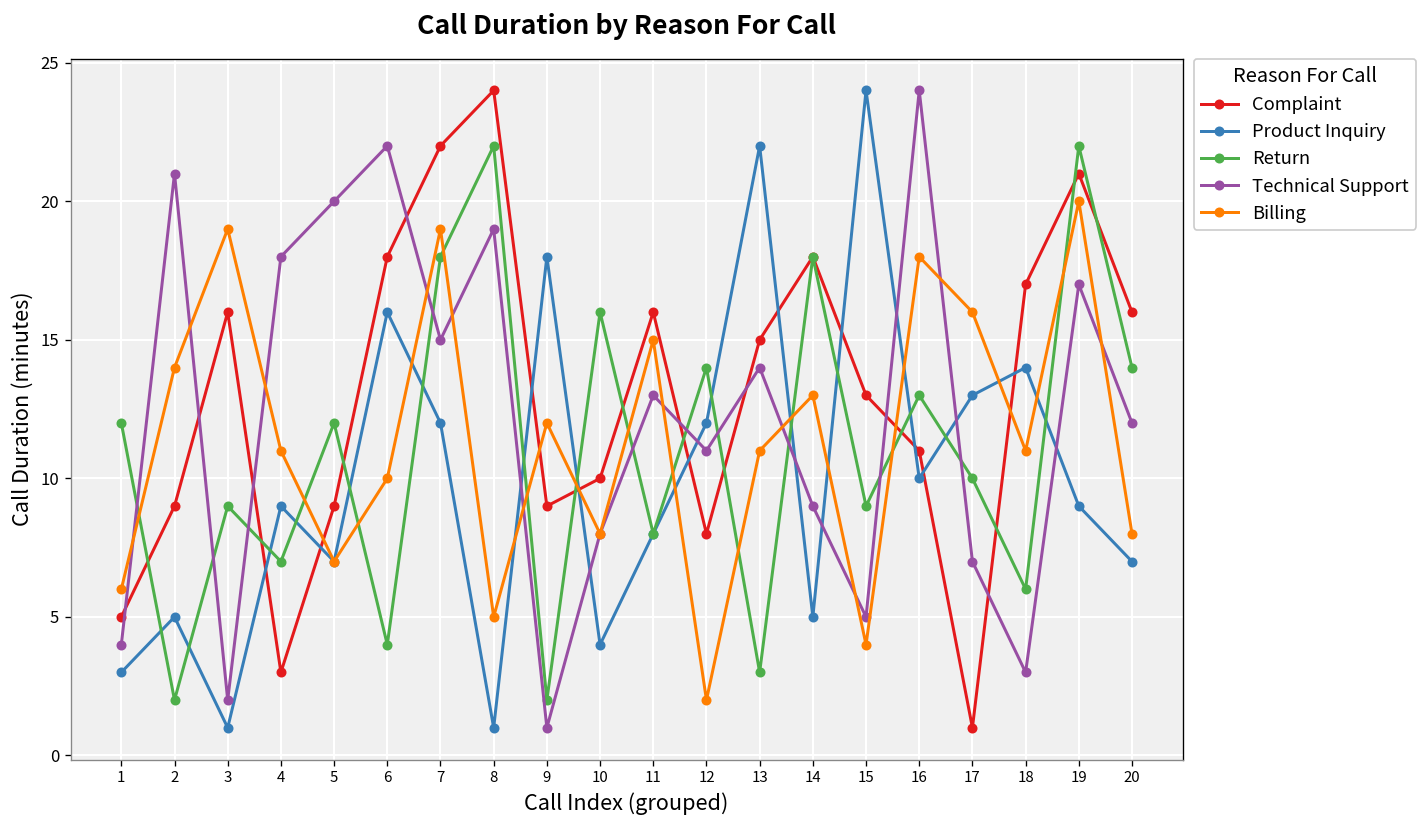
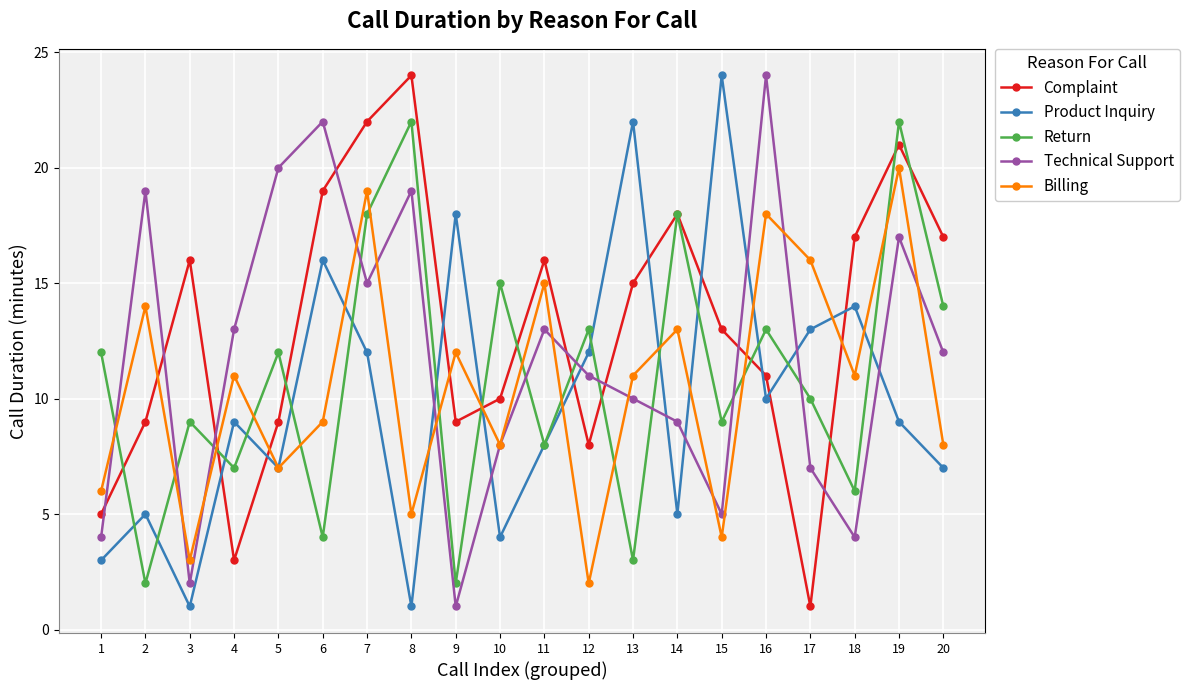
Technical Support, 2: 21 -> 19
Billing, 3: 19 -> 3
Technical Support, 4: 18 -> 13
Complaint, 6: 18 -> 19
Billing, 6: 10 -> 9
Return, 10: 16 -> 15
Return, 12: 14 -> 13
Technical Support, 13: 14 -> 10
Technical Support, 18: 3 -> 4
Complaint, 20: 16 -> 17
